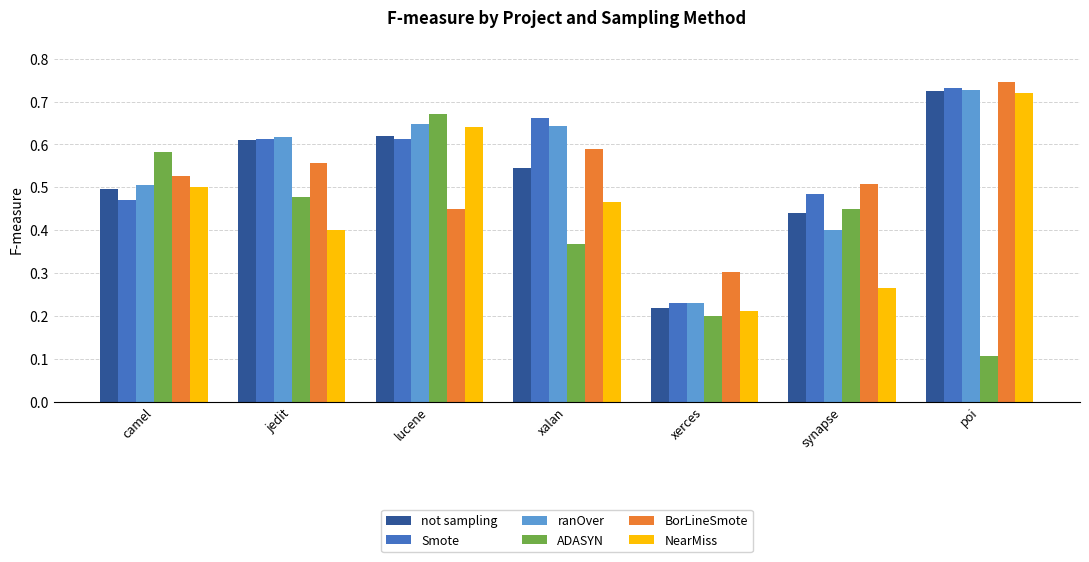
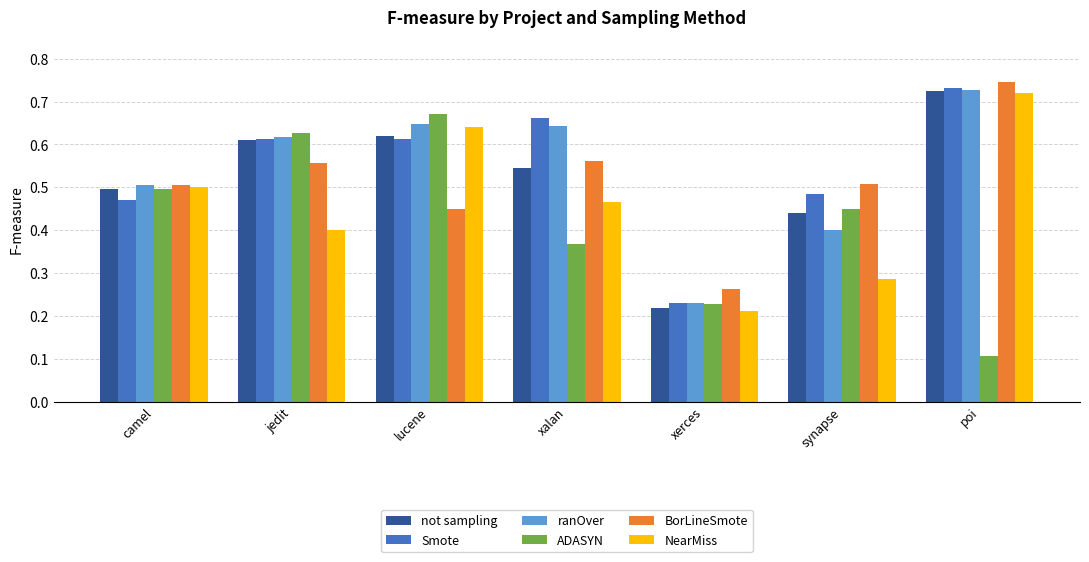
ADASYN, camel: 0.58 -> 0.50
BorLineSmote, camel: 0.53 -> 0.51
ADASYN, jedit: 0.48 -> 0.63
BorLineSmote, xalan: 0.59 -> 0.56
ADASYN, xerces: 0.20 -> 0.23
BorLineSmote, xerces: 0.30 -> 0.26
NearMiss, synapse: 0.27 -> 0.29
